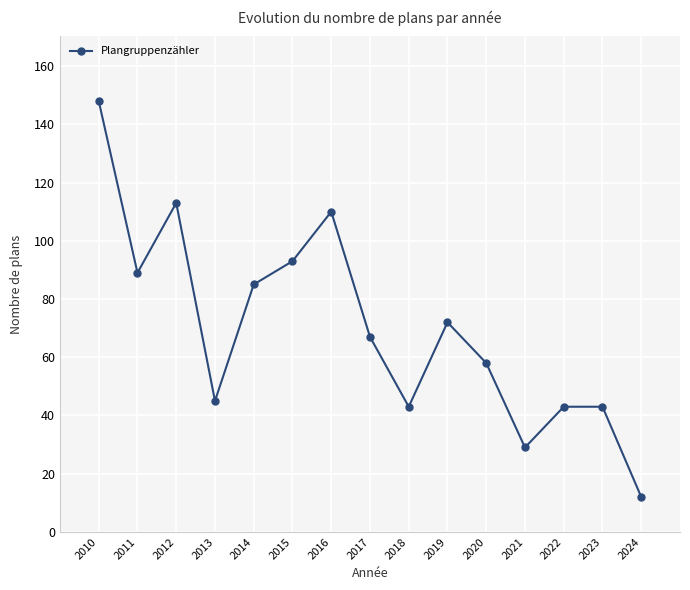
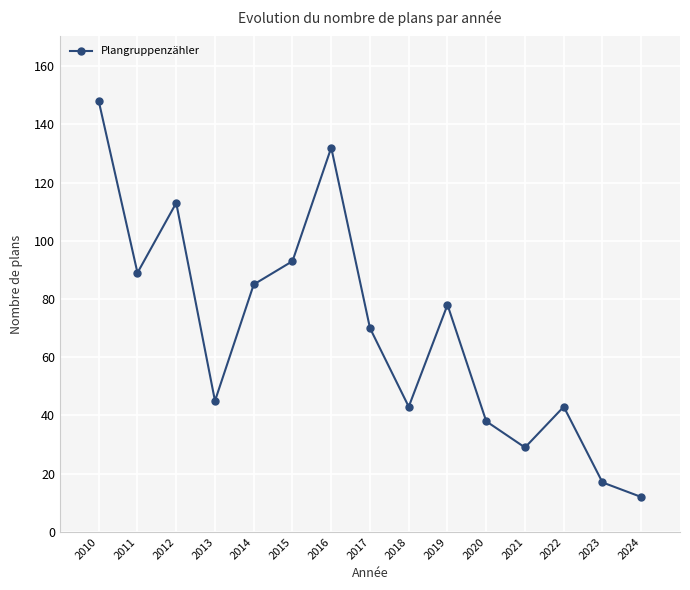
2016: 110 -> 132
2017: 67 -> 70
2019: 72 -> 78
2020: 58 -> 38
2023: 43 -> 17
